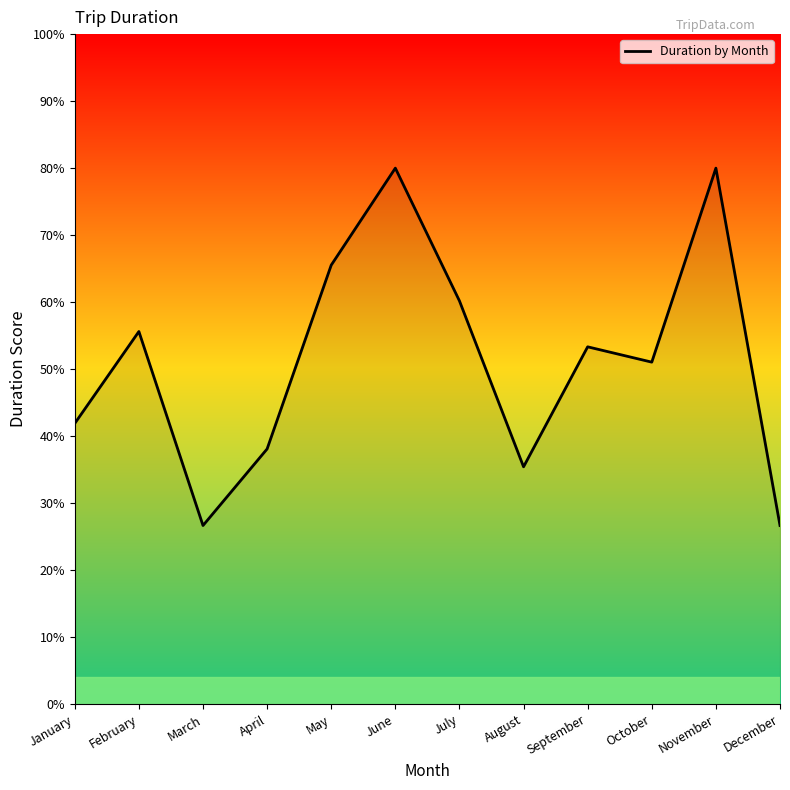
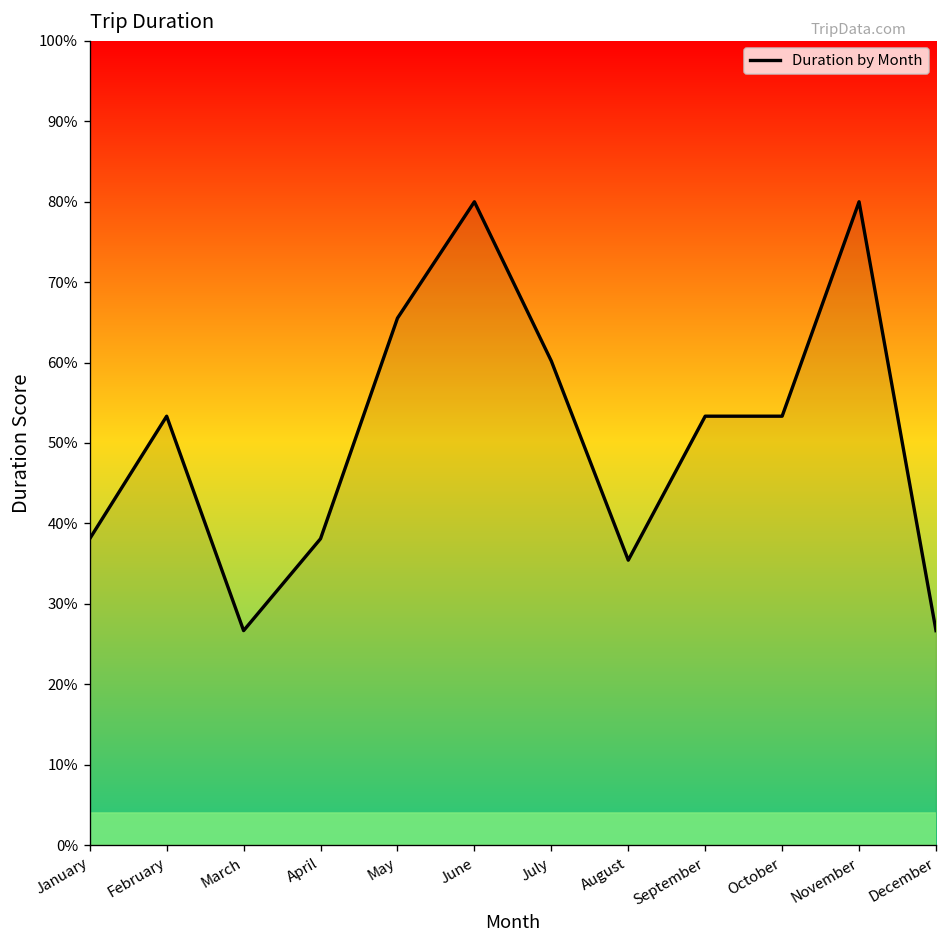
January: 42% -> 38%
February: 56% -> 53%
October: 51% -> 53%
